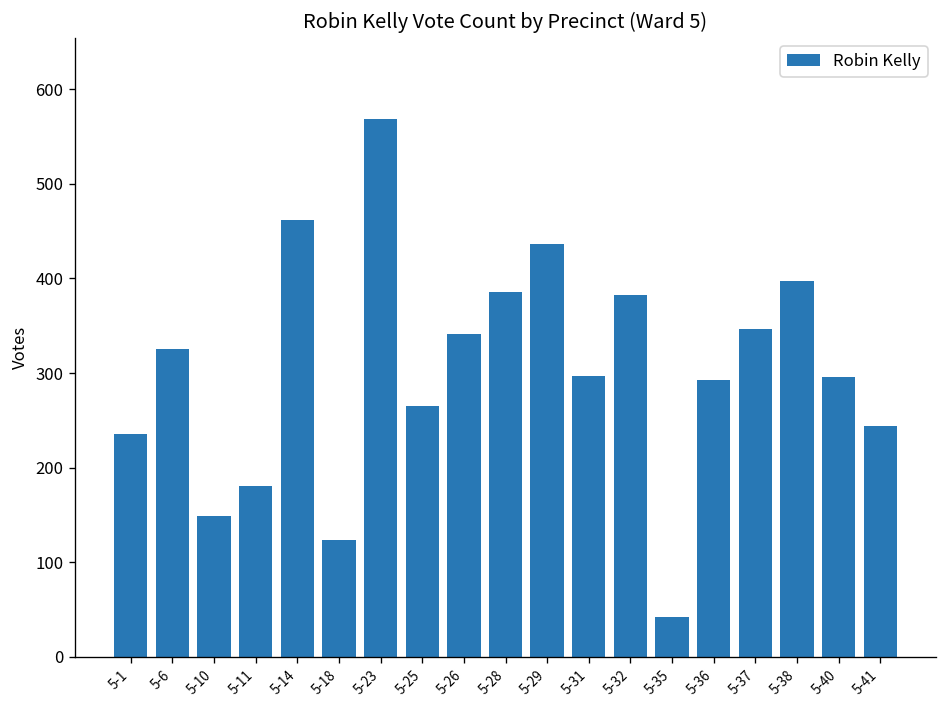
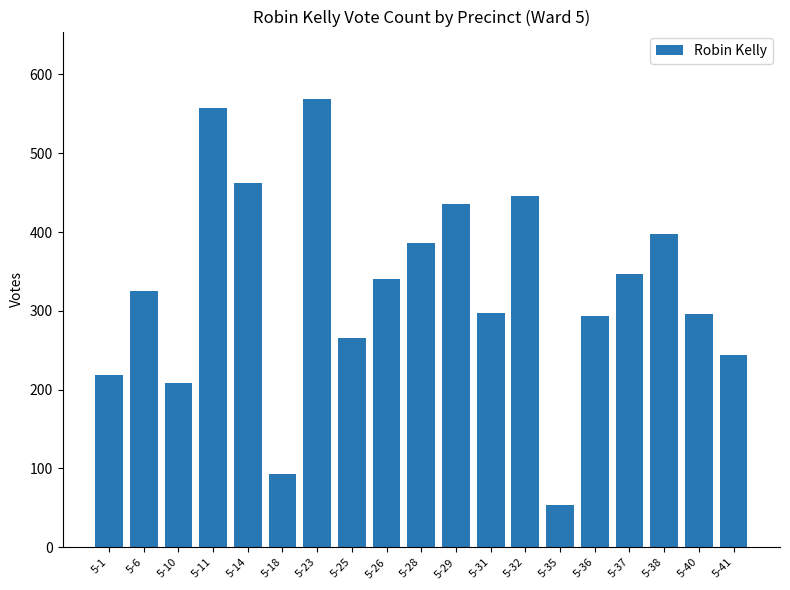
5-1: 240 -> 220
5-10: 150 -> 210
5-11: 180 -> 560
5-18: 120 -> 90
5-32: 380 -> 450
5-35: 40 -> 50
